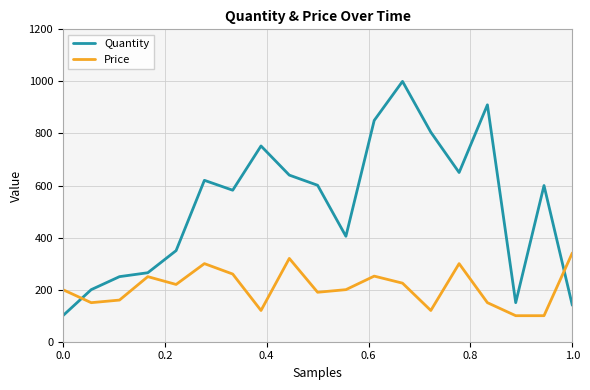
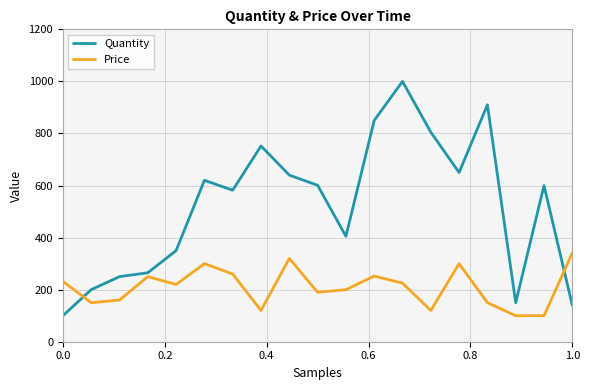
Price, 0.0: 200 -> 230
